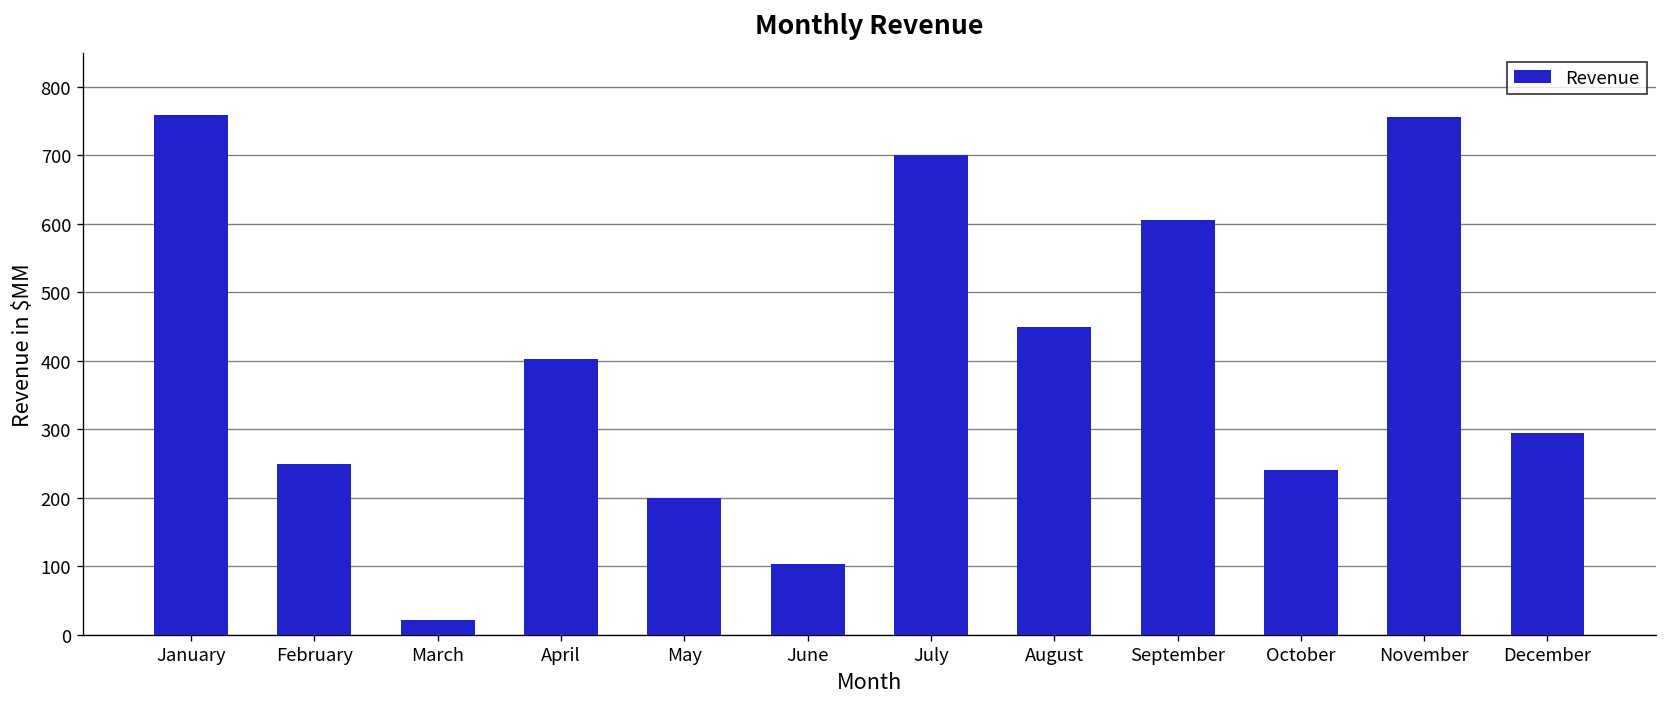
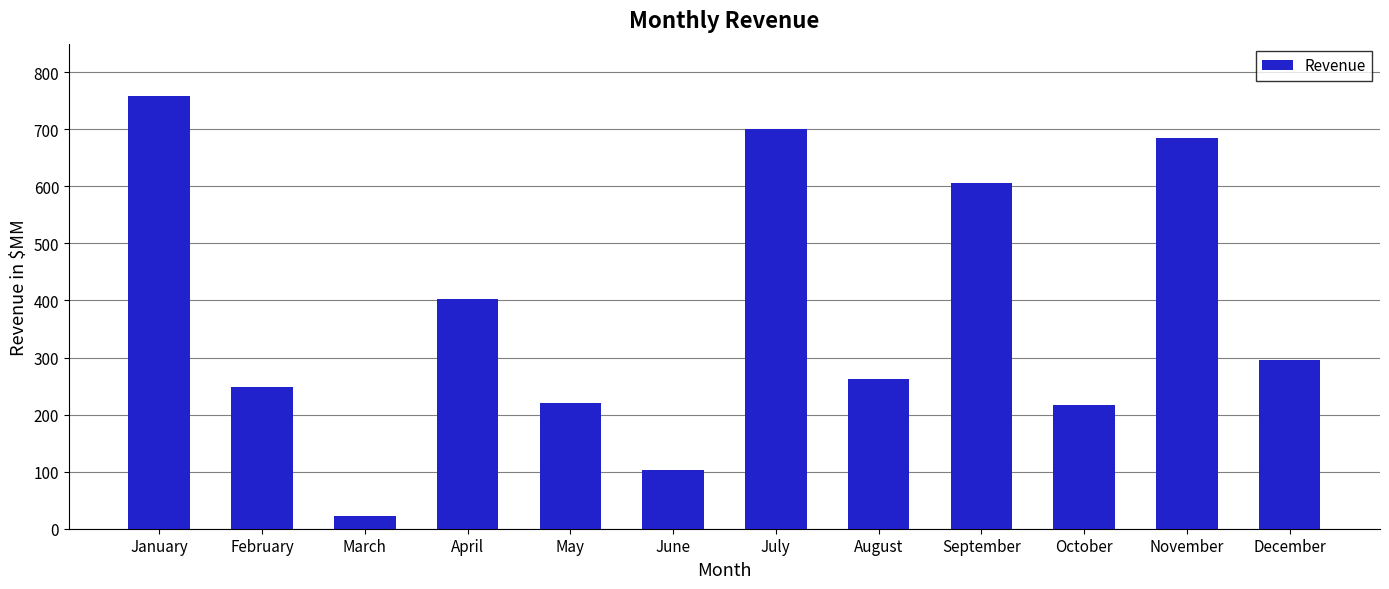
May: 200 -> 220
August: 450 -> 260
October: 240 -> 220
November: 760 -> 690
